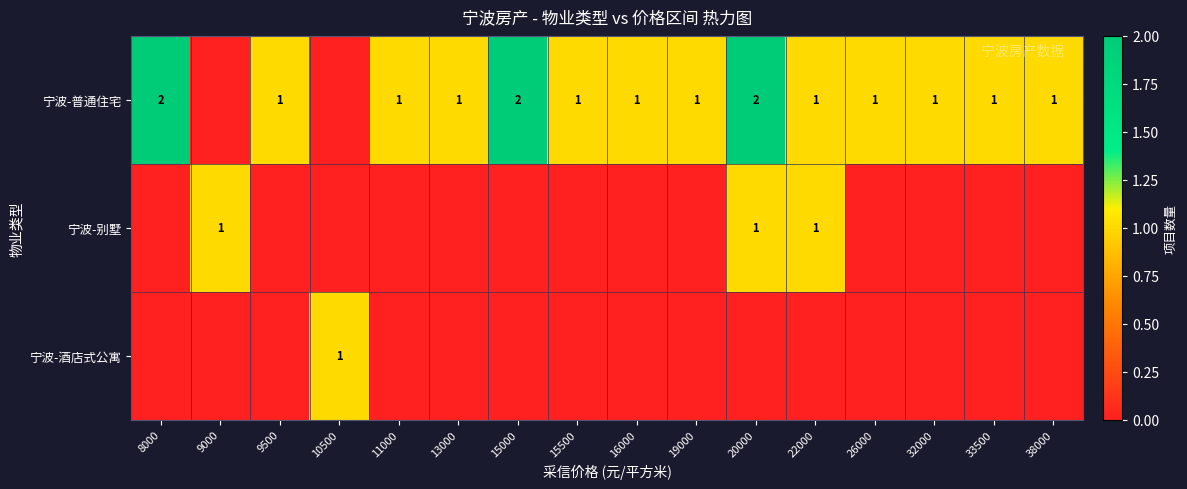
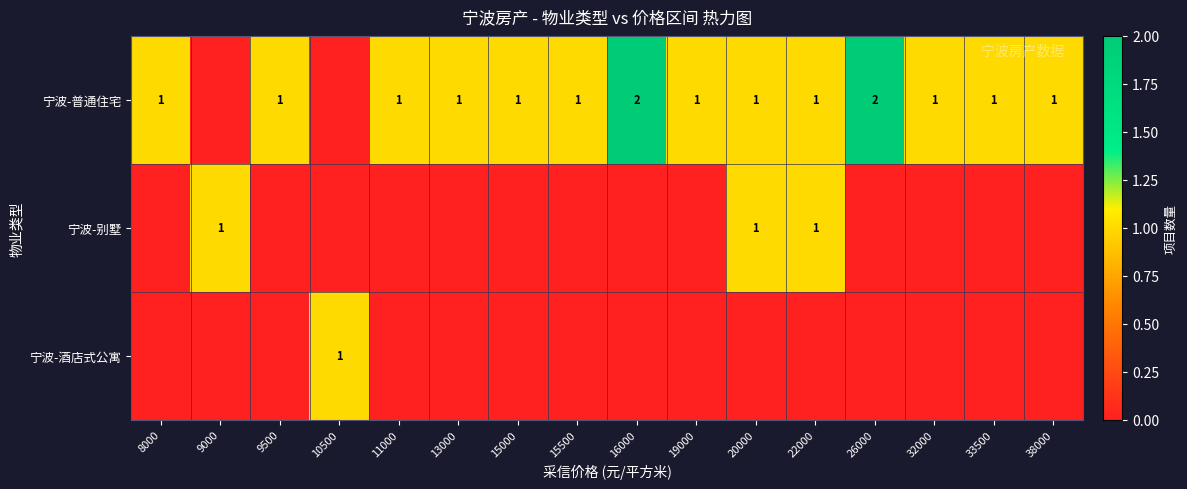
宁波-普通住宅, 8000: 2 -> 1
宁波-普通住宅, 15000: 2 -> 1
宁波-普通住宅, 16000: 1 -> 2
宁波-普通住宅, 20000: 2 -> 1
宁波-普通住宅, 26000: 1 -> 2
